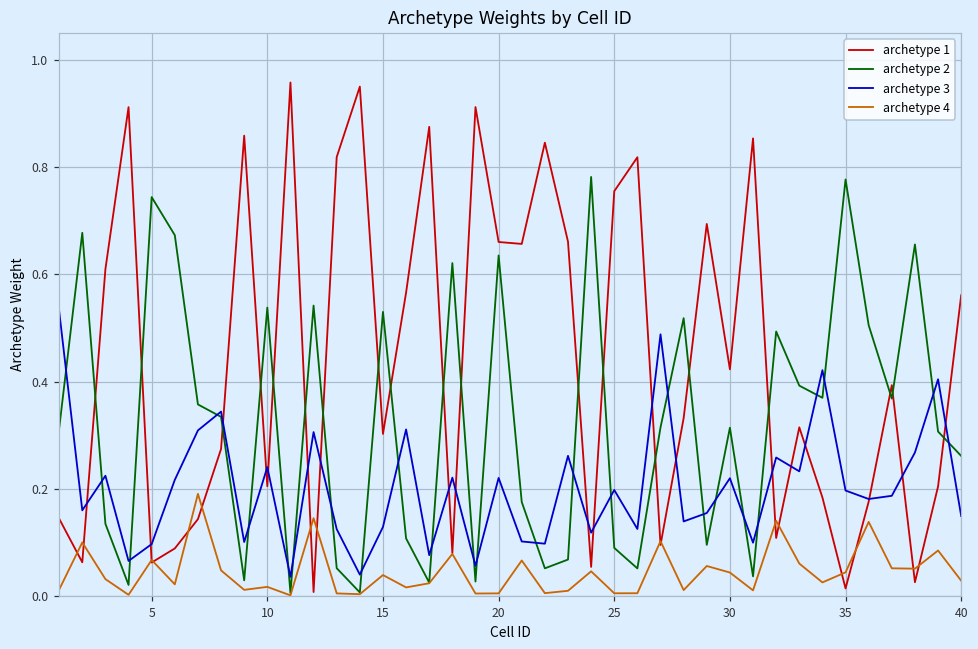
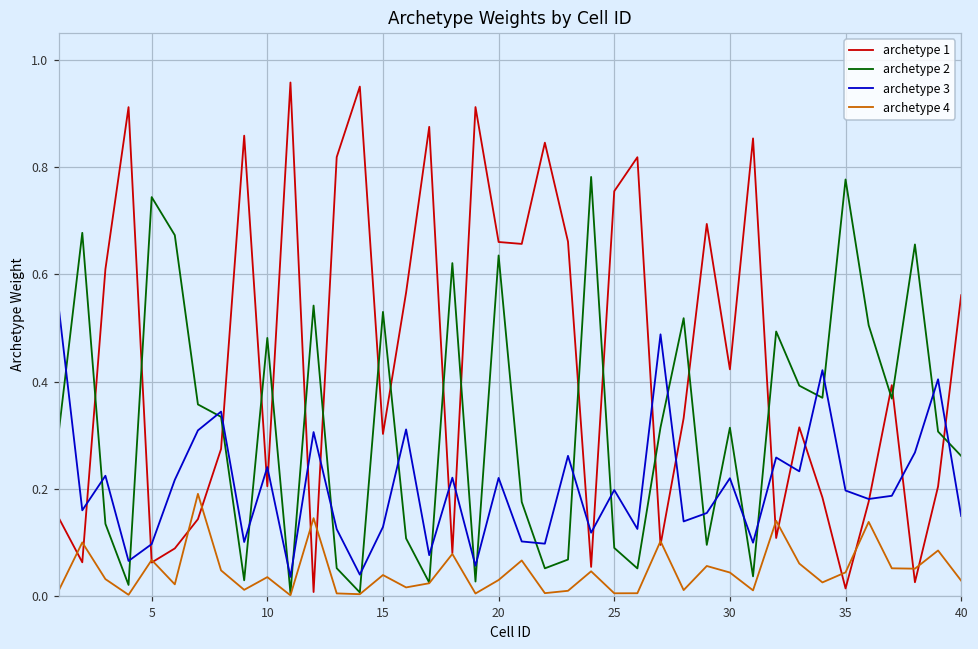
archetype 2, 10: 0.54 -> 0.48
archetype 4, 10: 0.02 -> 0.04
archetype 4, 20: 0.00 -> 0.03
